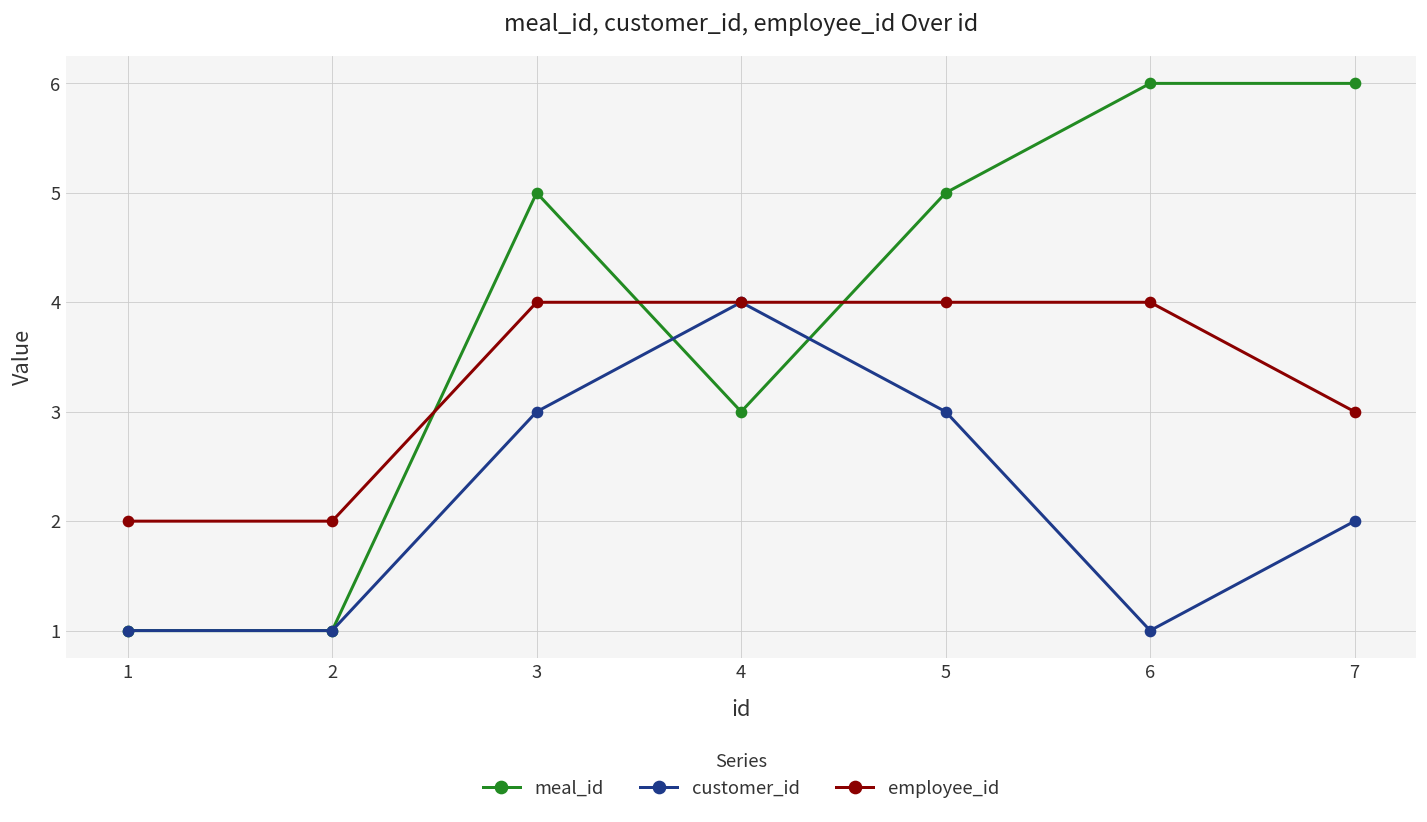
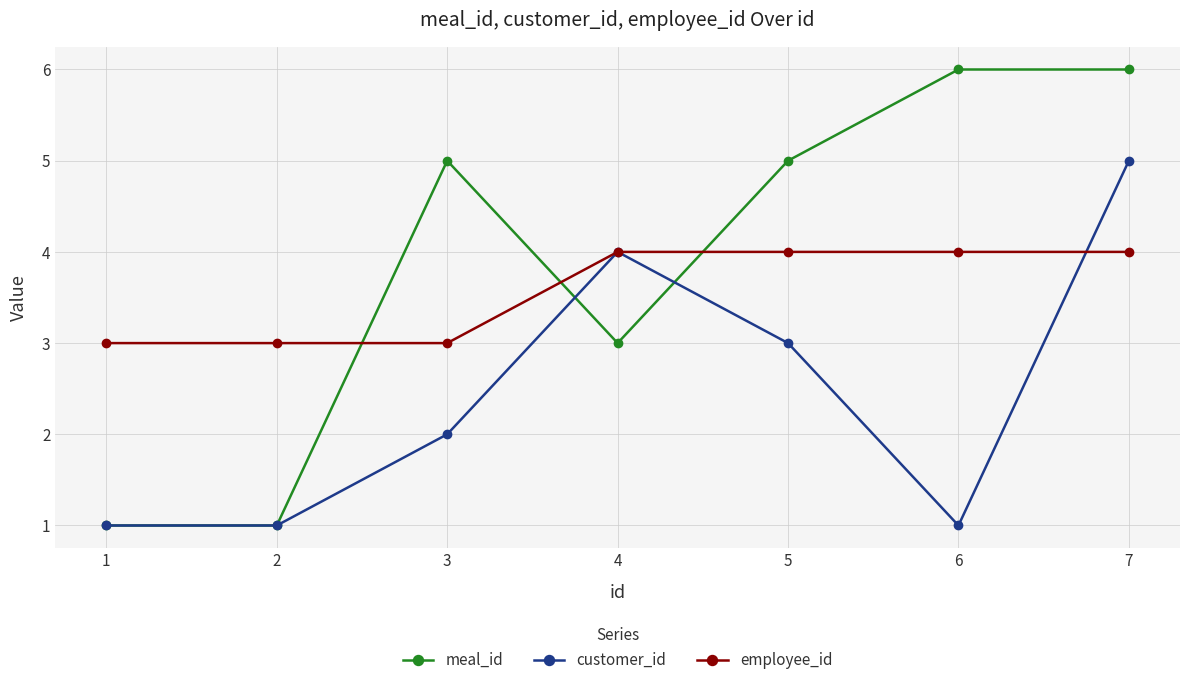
employee_id, 1: 2 -> 3
employee_id, 2: 2 -> 3
customer_id, 3: 3 -> 2
employee_id, 3: 4 -> 3
customer_id, 7: 2 -> 5
employee_id, 7: 3 -> 4
